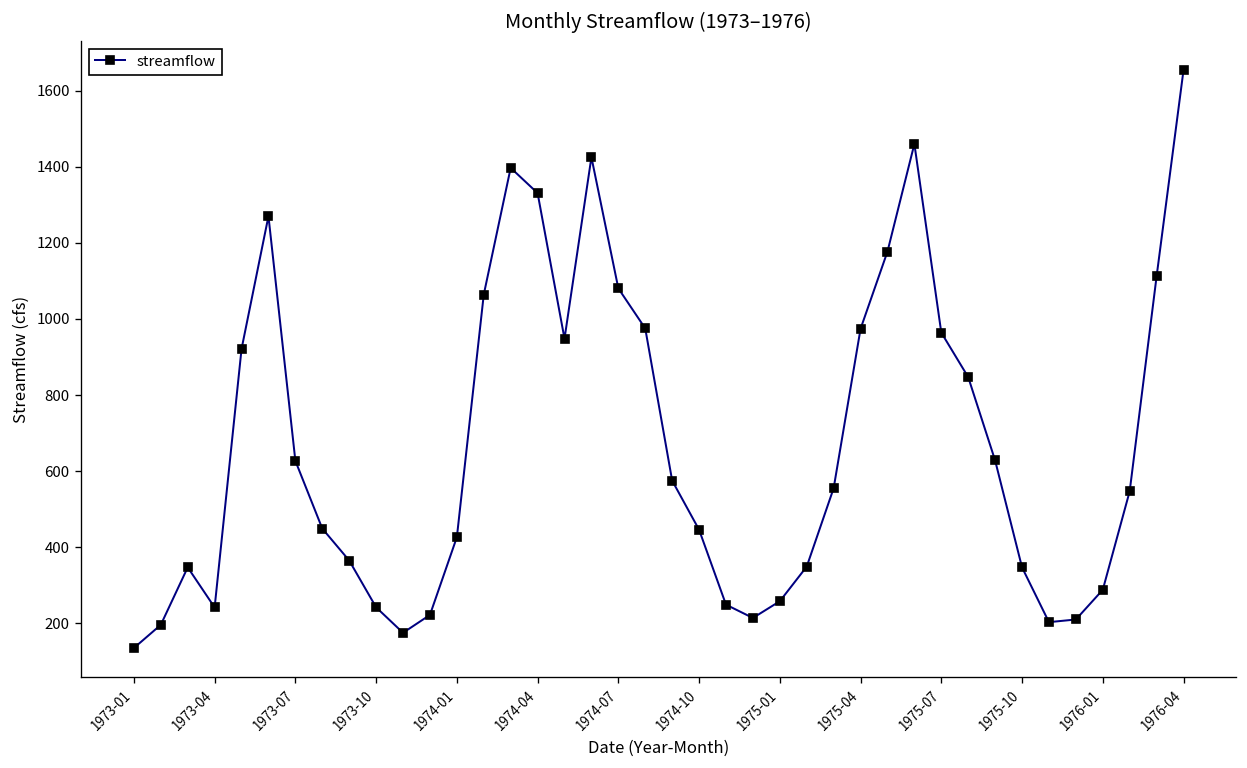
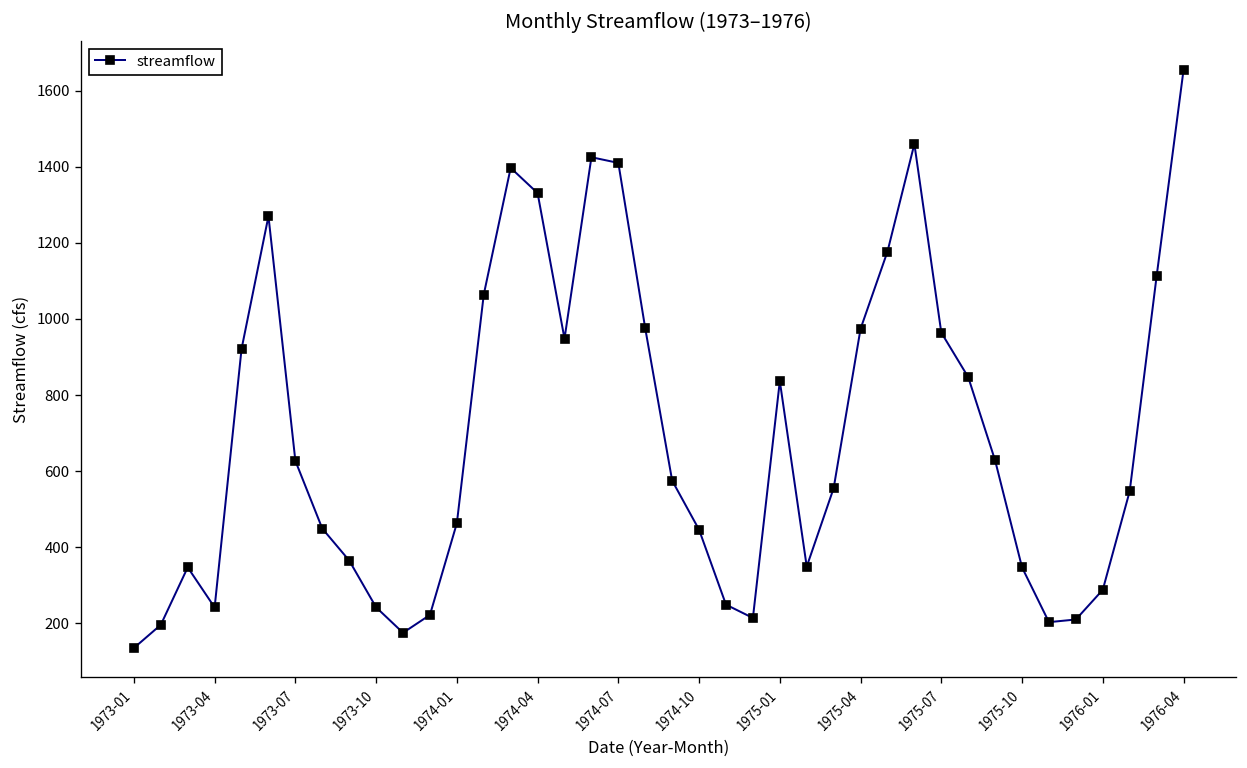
1974-01: 430 -> 460
1974-07: 1080 -> 1410
1975-01: 260 -> 840
